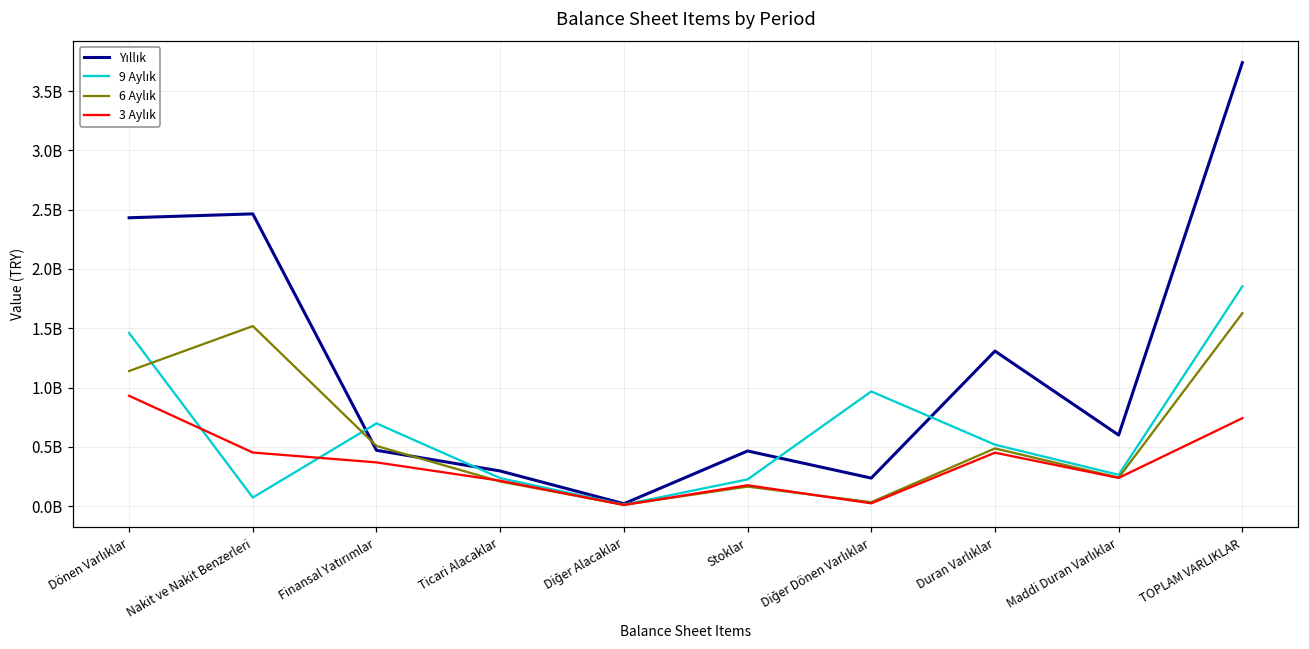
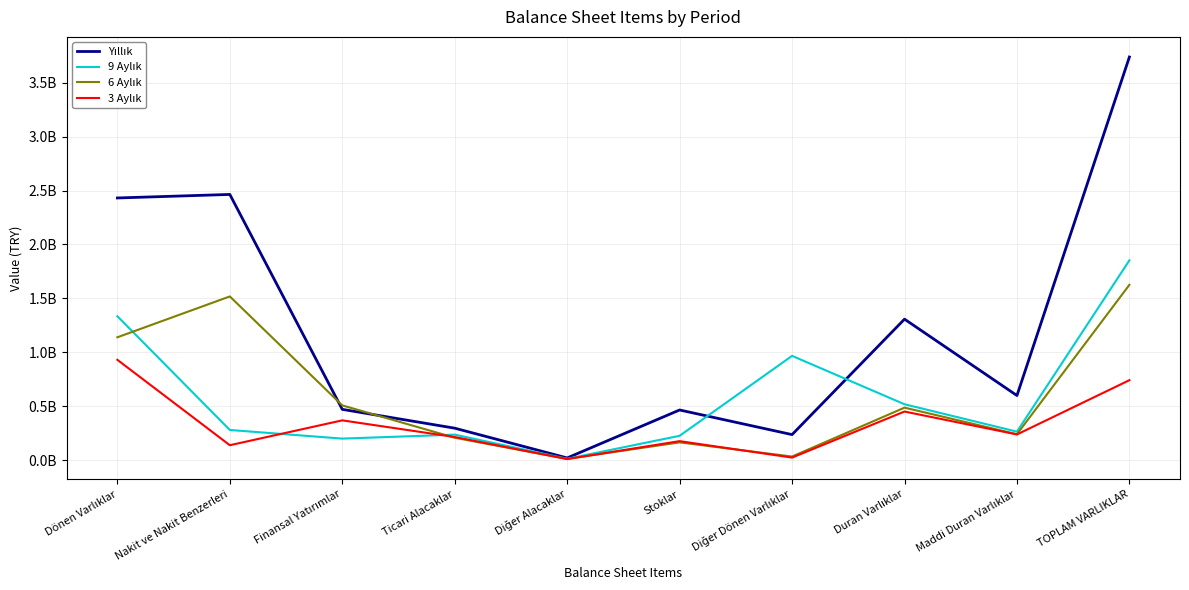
9 Aylık, Dönen Varlıklar: 1460000000 -> 1330000000
9 Aylık, Nakit ve Nakit Benzerleri: 70000000 -> 280000000
3 Aylık, Nakit ve Nakit Benzerleri: 450000000 -> 140000000
9 Aylık, Finansal Yatırımlar: 700000000 -> 200000000
